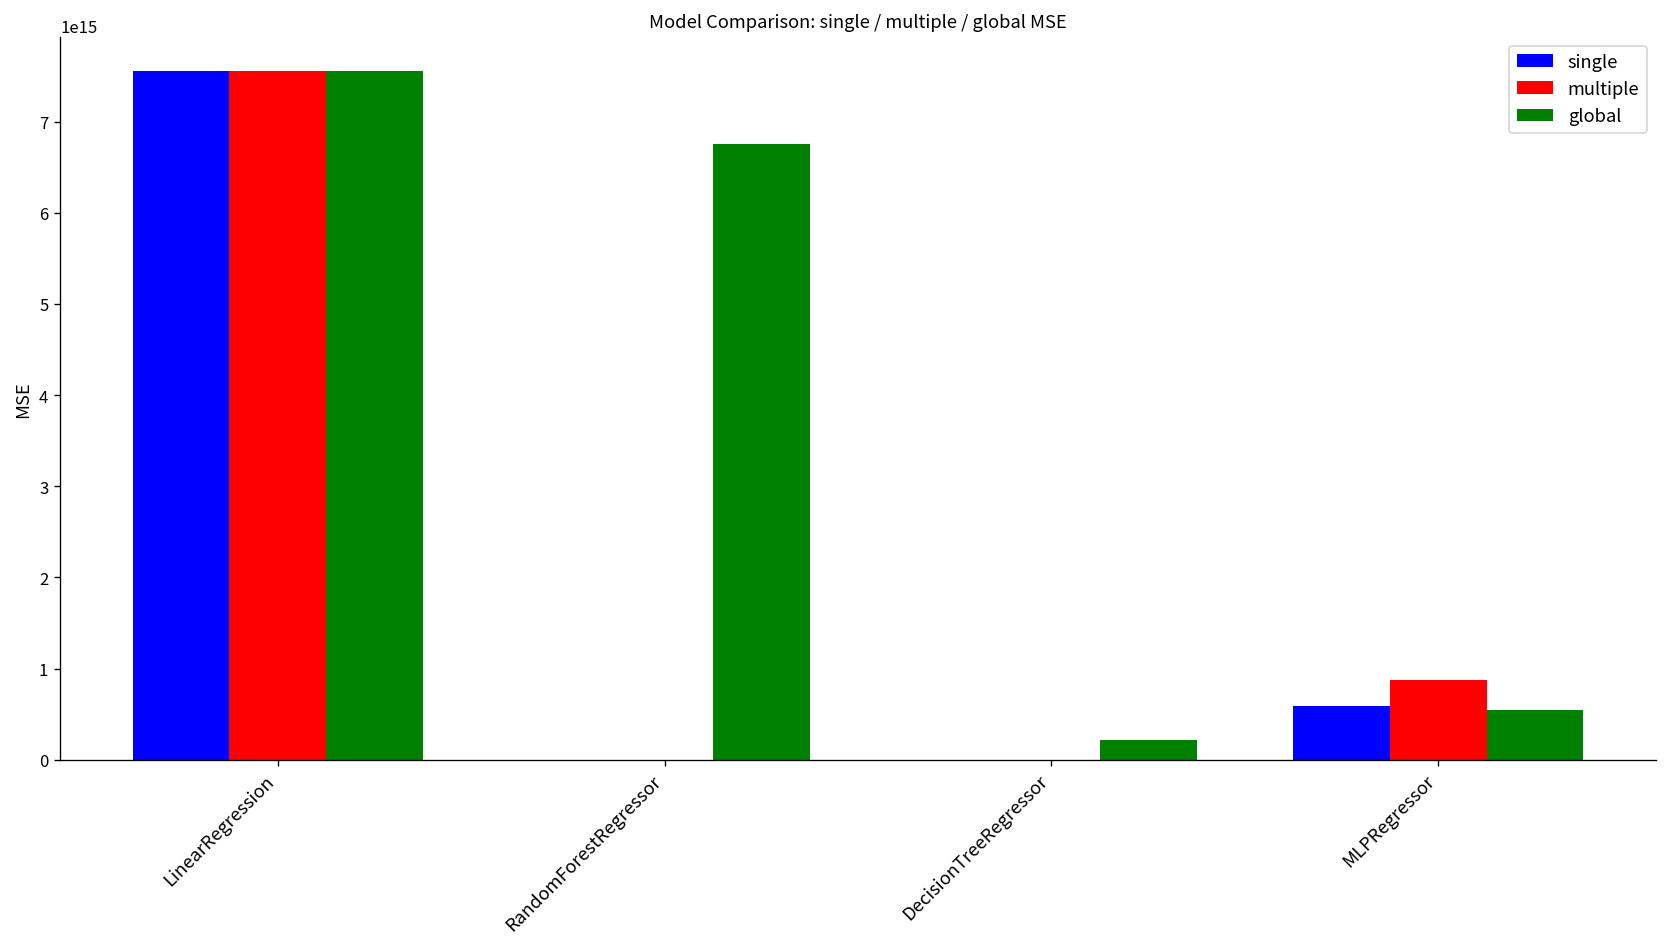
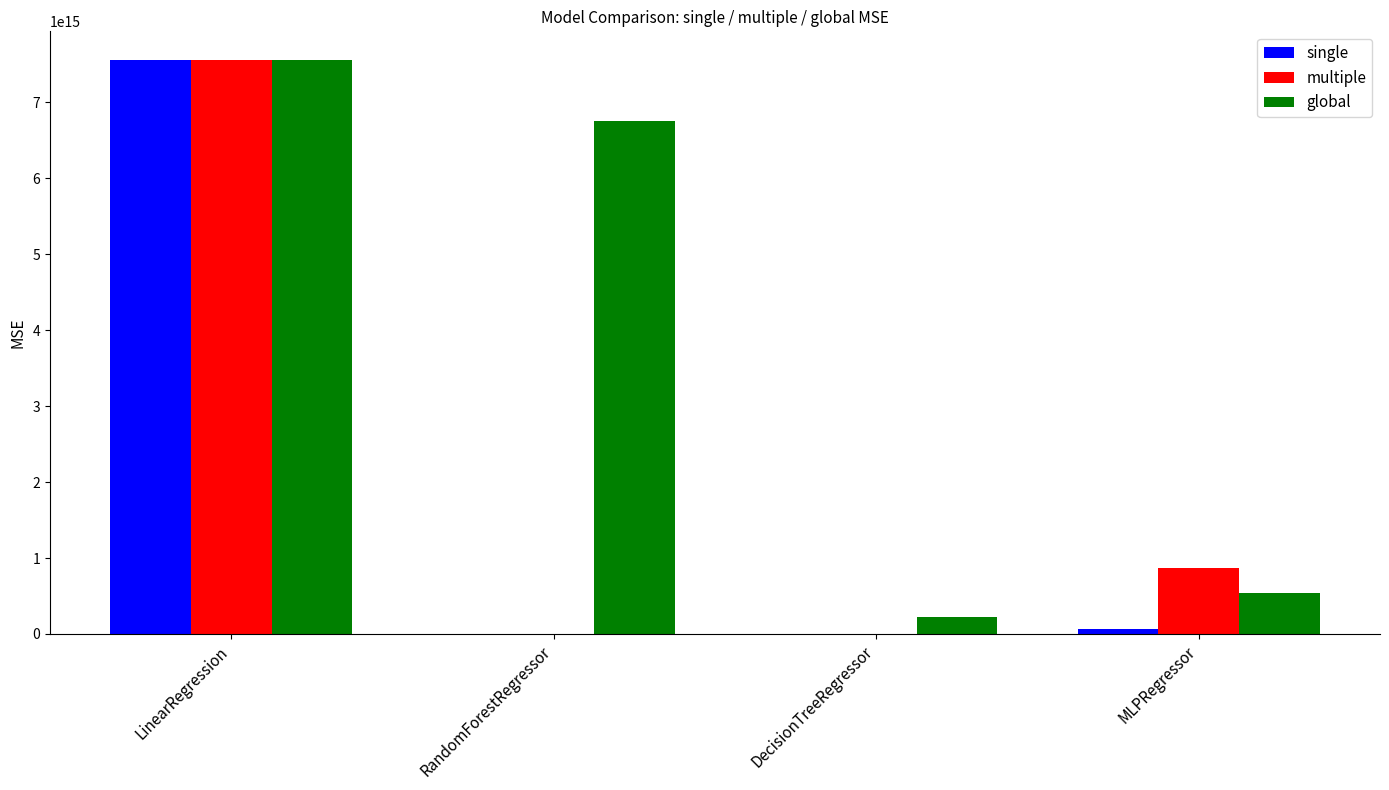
single, MLPRegressor: 600000000000000 -> 100000000000000
